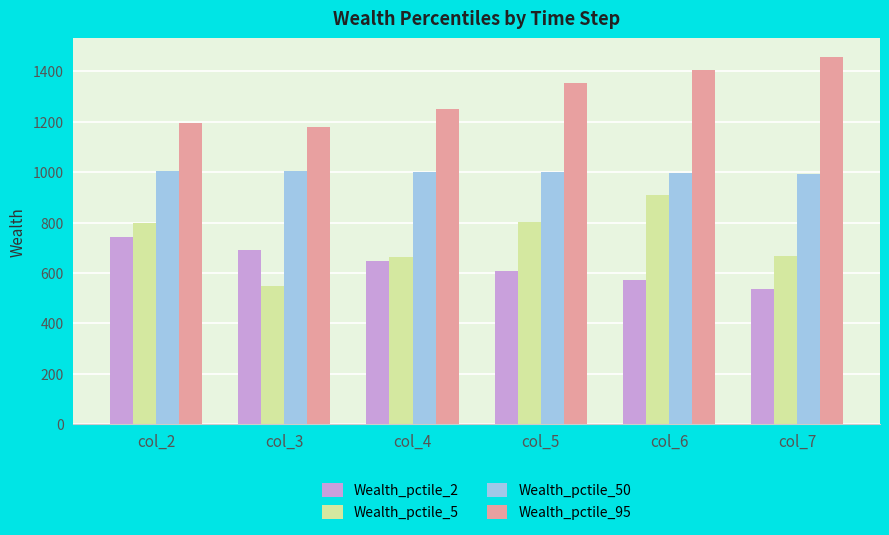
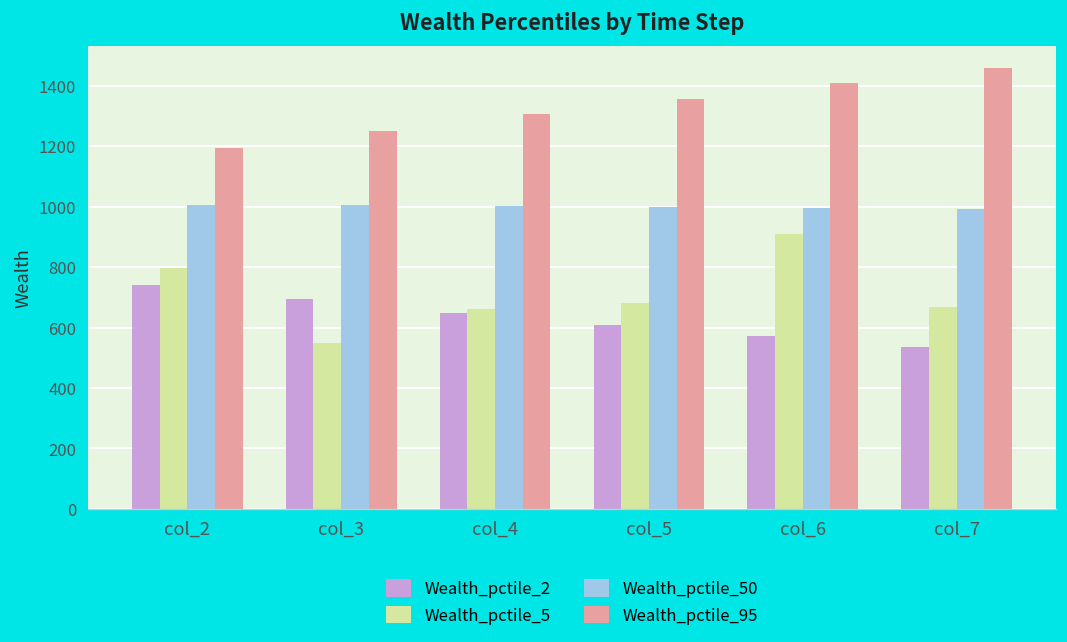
Wealth_pctile_95, col_3: 1180 -> 1250
Wealth_pctile_95, col_4: 1250 -> 1310
Wealth_pctile_5, col_5: 800 -> 680
